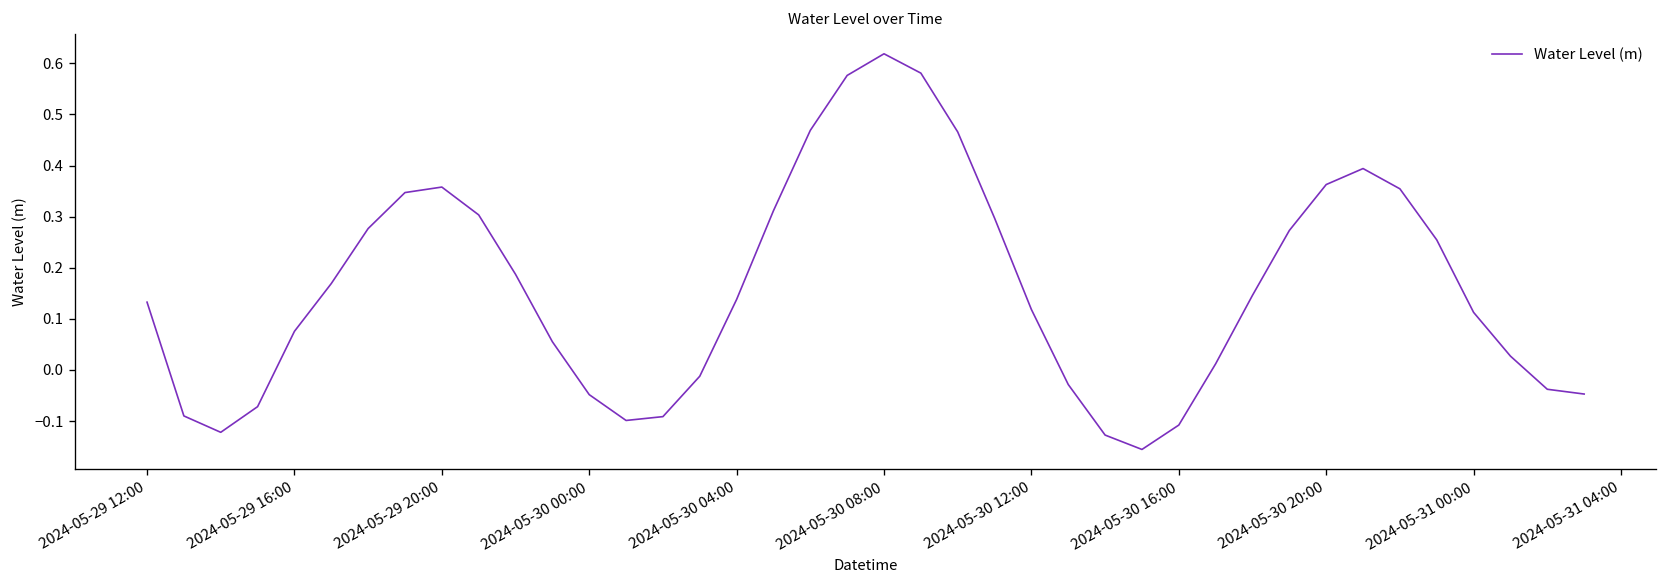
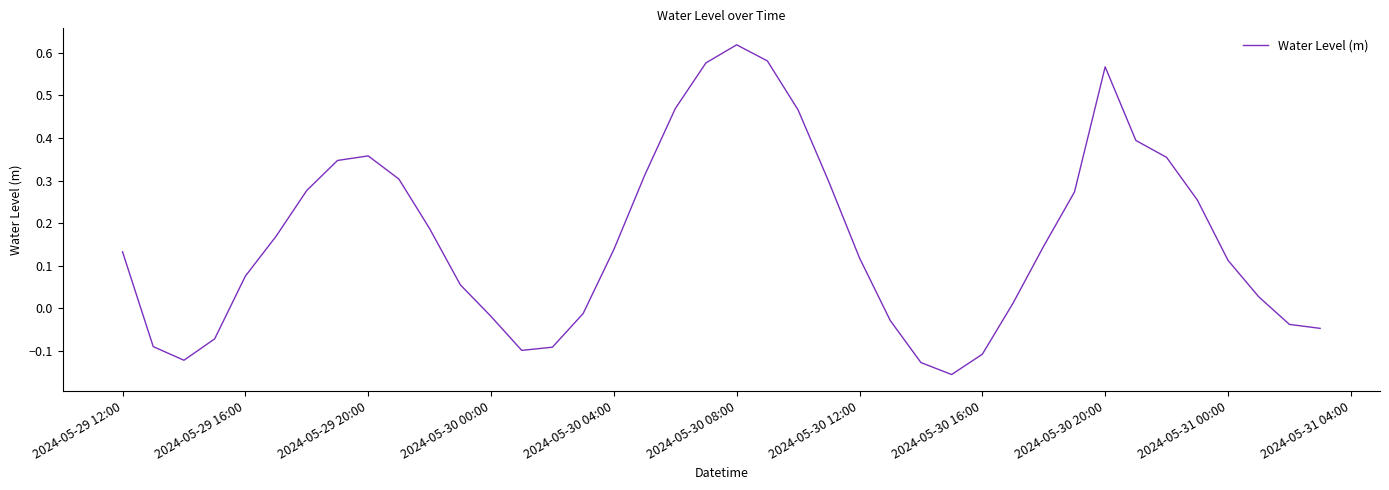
2024-05-30 00:00: -0.05 -> -0.02
2024-05-30 20:00: 0.36 -> 0.57
